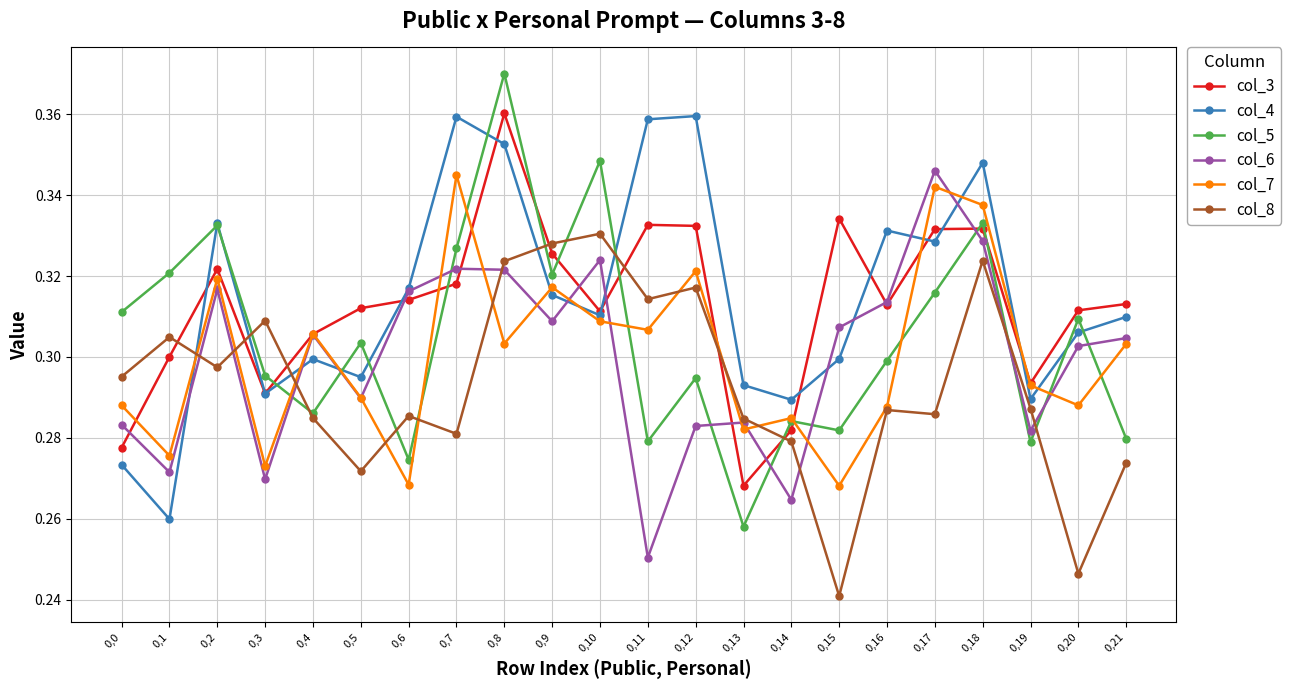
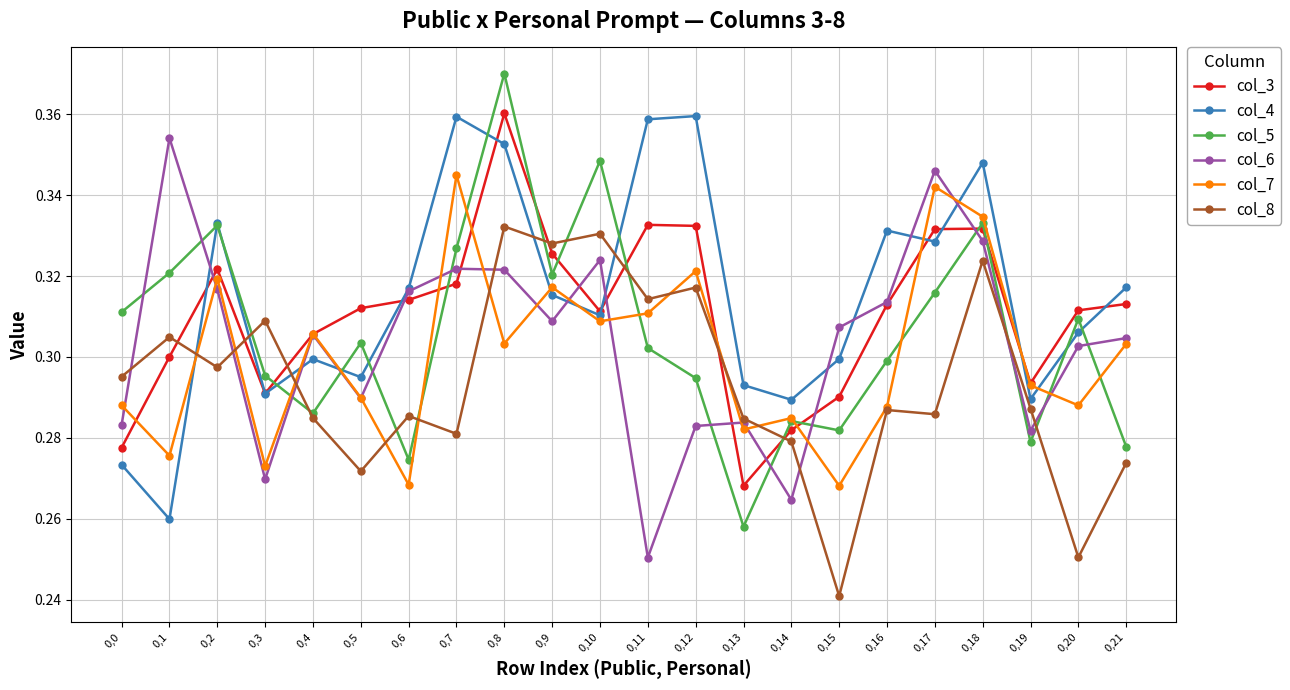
col_6, 0,1: 0.272 -> 0.354
col_8, 0,8: 0.324 -> 0.332
col_5, 0,11: 0.279 -> 0.302
col_7, 0,11: 0.307 -> 0.311
col_3, 0,15: 0.334 -> 0.290
col_7, 0,18: 0.338 -> 0.335
col_8, 0,20: 0.246 -> 0.250
col_4, 0,21: 0.310 -> 0.317
col_5, 0,21: 0.280 -> 0.278
